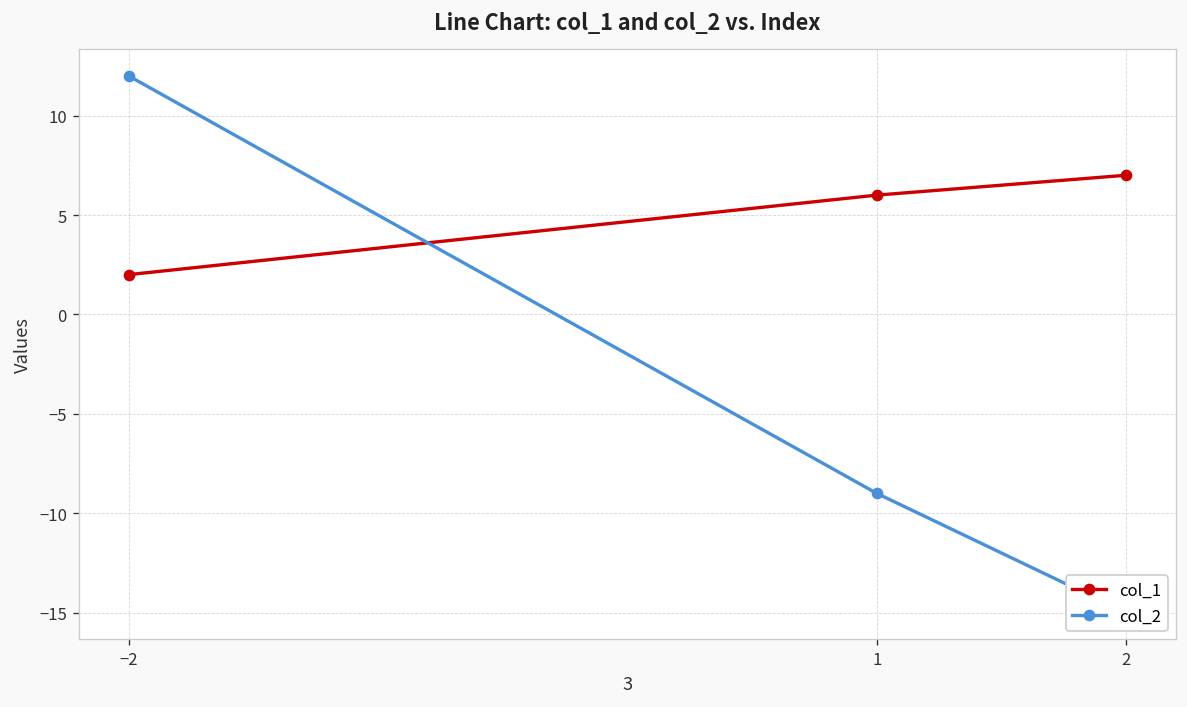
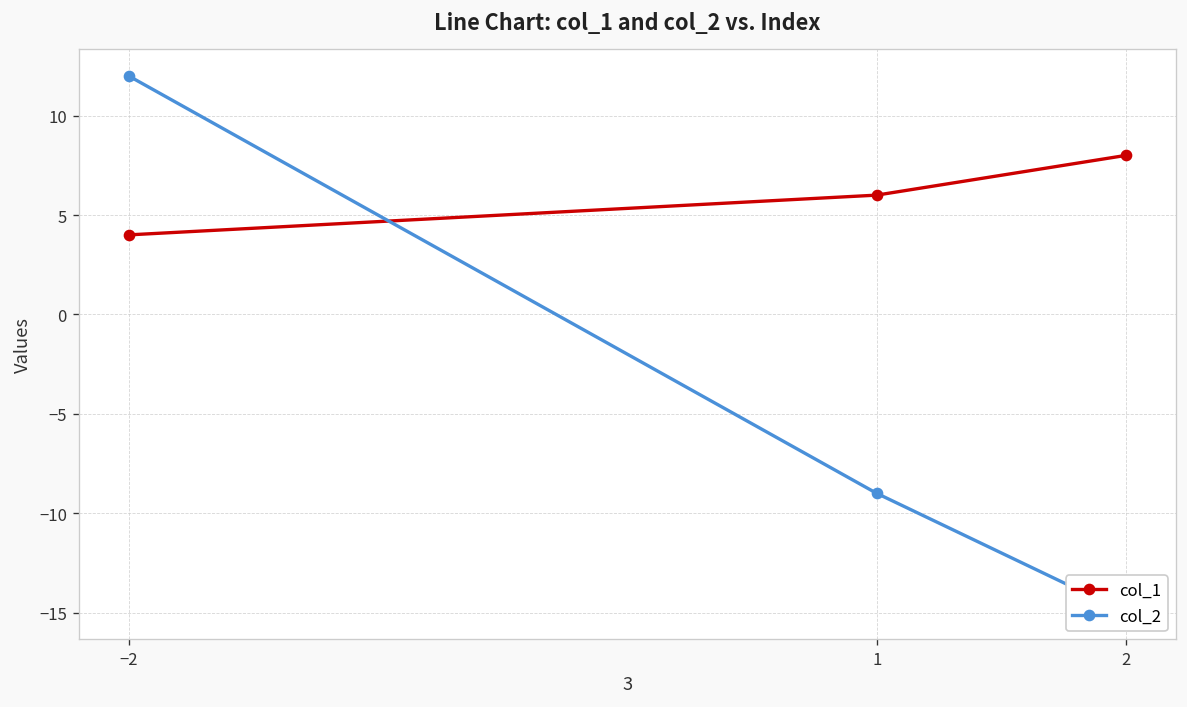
col_1, −2: 2 -> 4
col_1, 2: 7 -> 8
